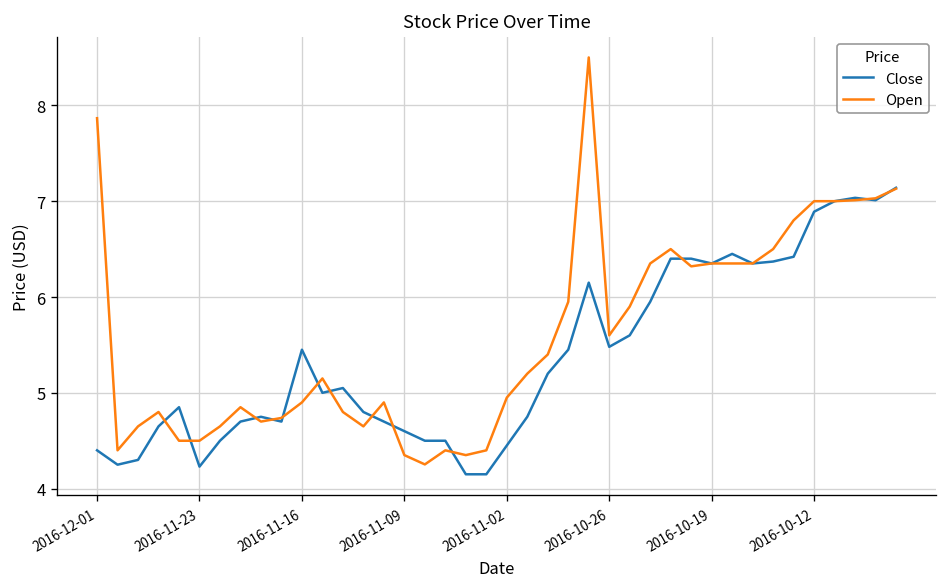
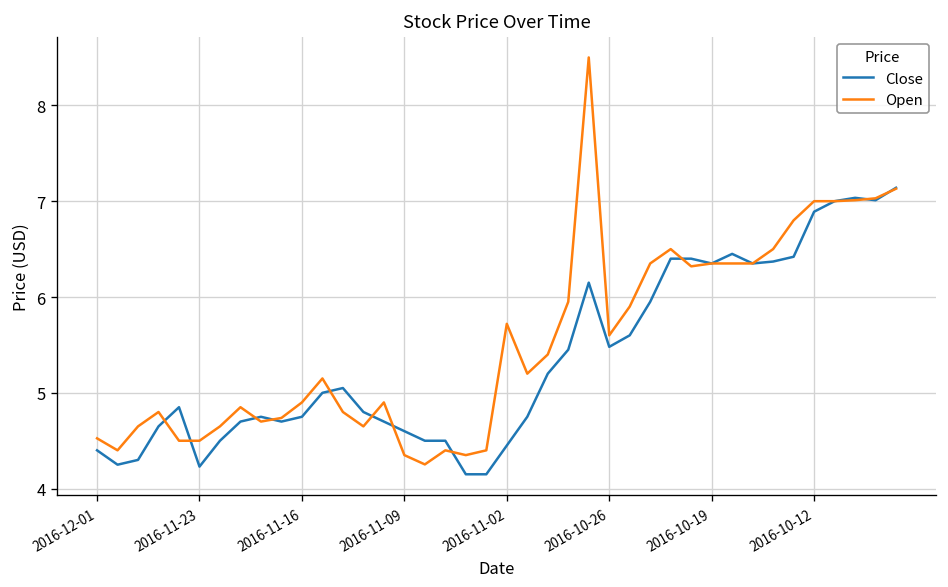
Open, 2016-12-01: 7.9 -> 4.5
Close, 2016-11-16: 5.5 -> 4.8
Open, 2016-11-02: 5.0 -> 5.7
